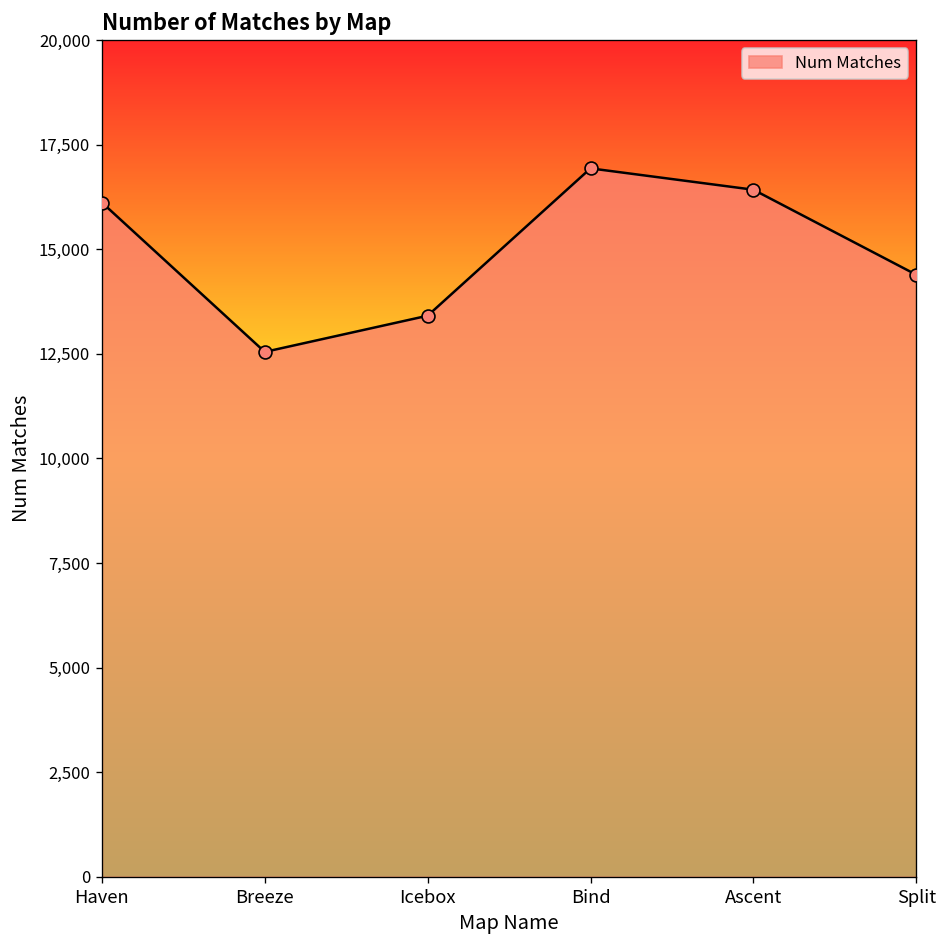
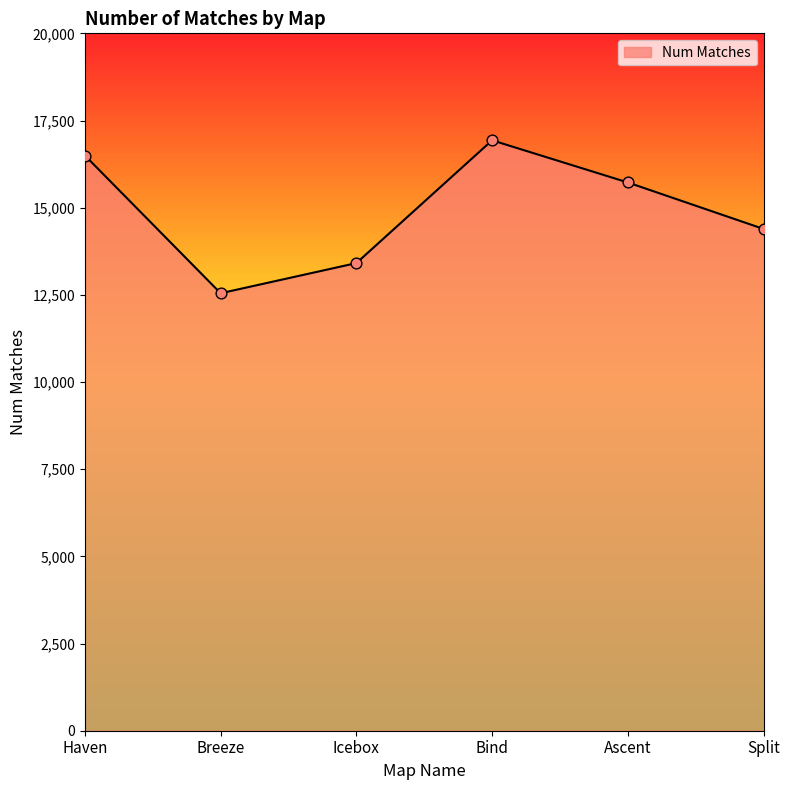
Haven: 16,100 -> 16,500
Ascent: 16,400 -> 15,700
